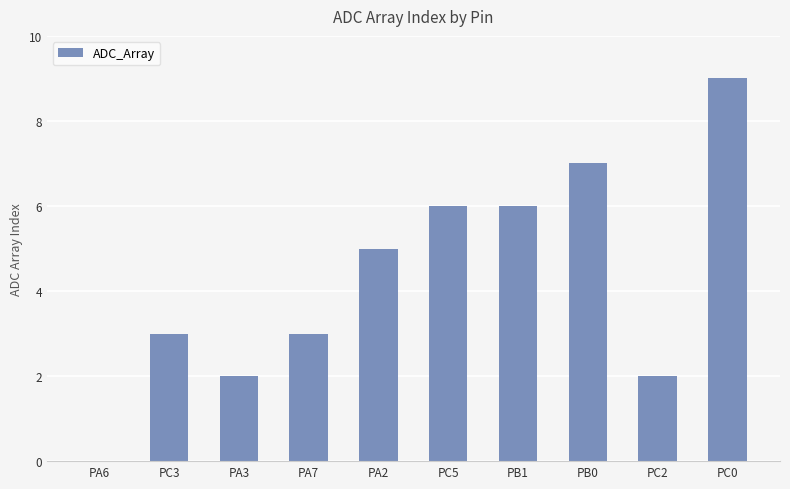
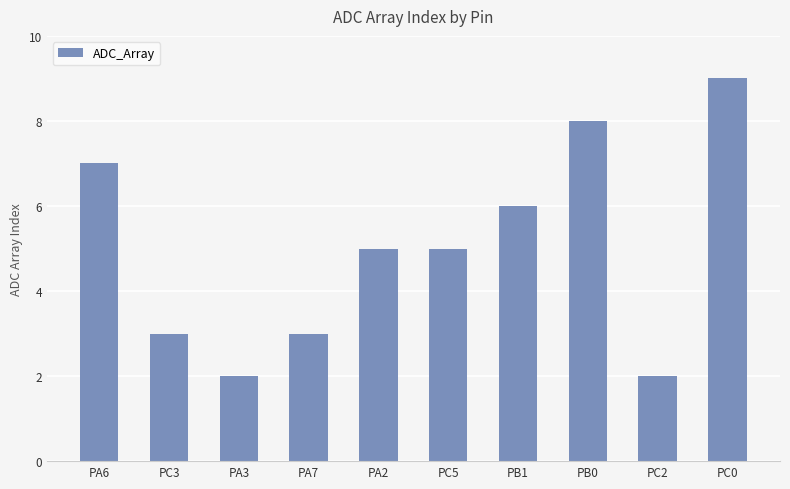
PA6: 0 -> 7
PC5: 6 -> 5
PB0: 7 -> 8
